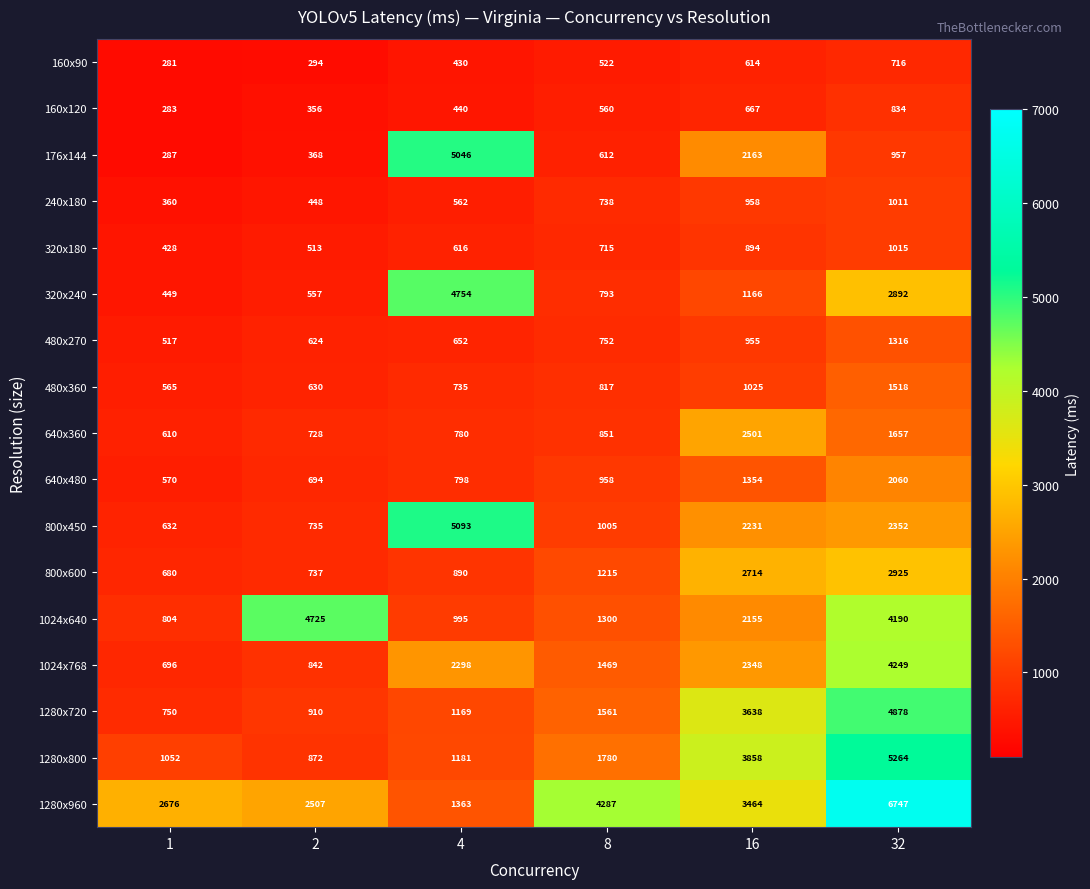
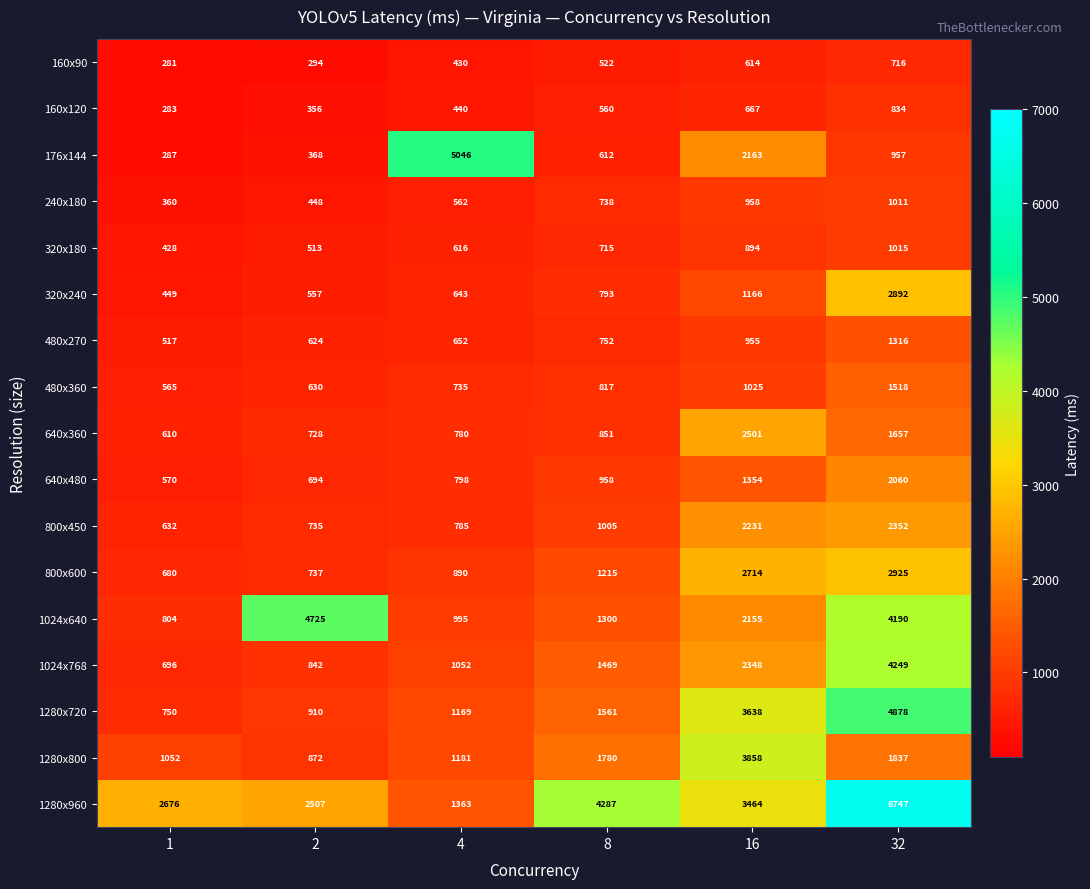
320x240, 4: 4754 -> 643
800x450, 4: 5093 -> 785
1024x768, 4: 2298 -> 1052
1280x800, 32: 5264 -> 1837
